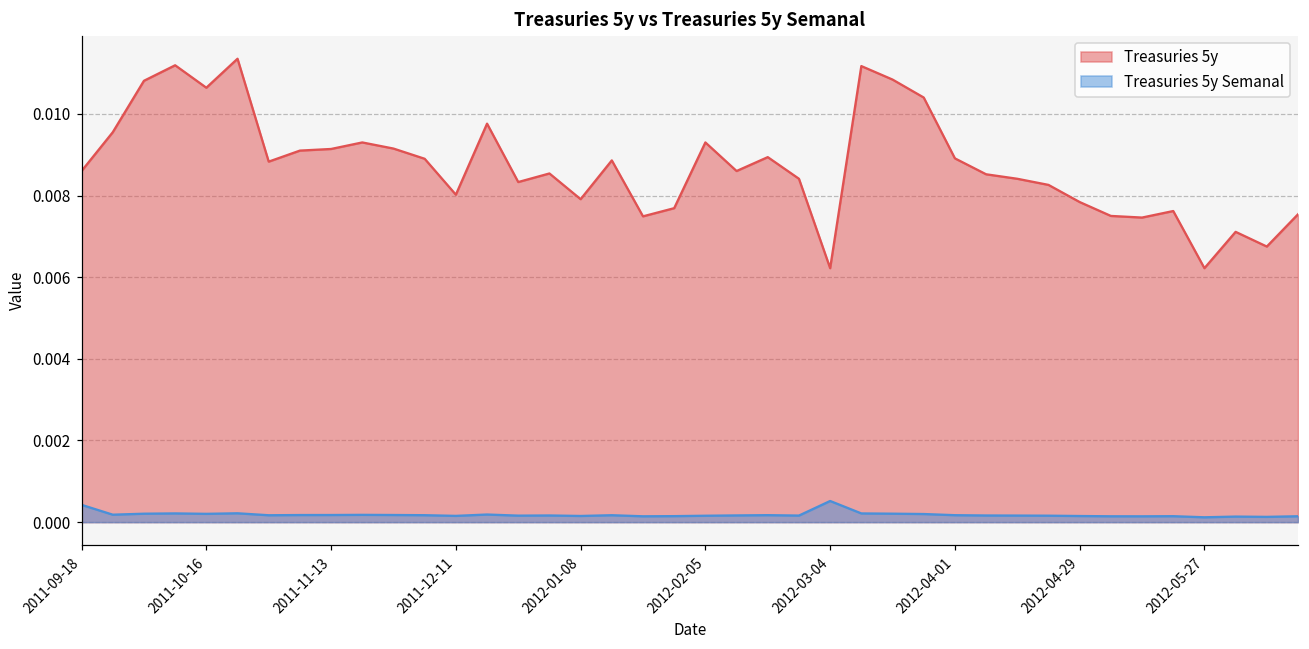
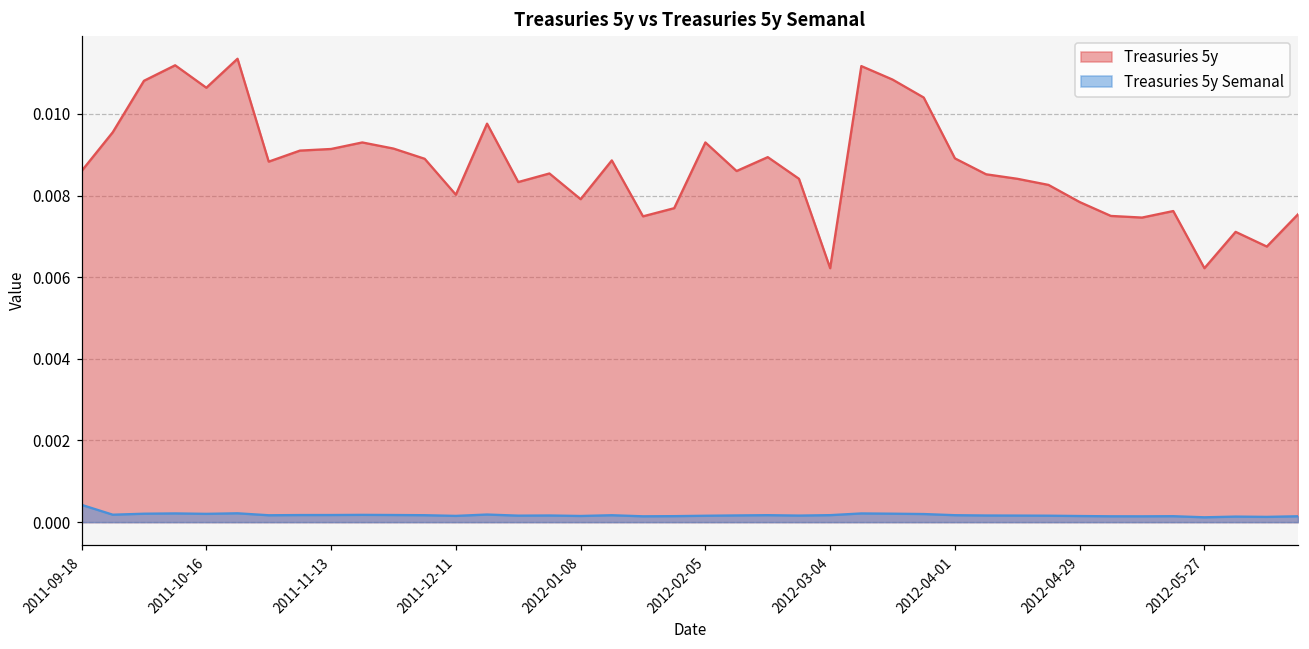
Treasuries 5y Semanal, 2012-03-04: 0.0005 -> 0.0002
